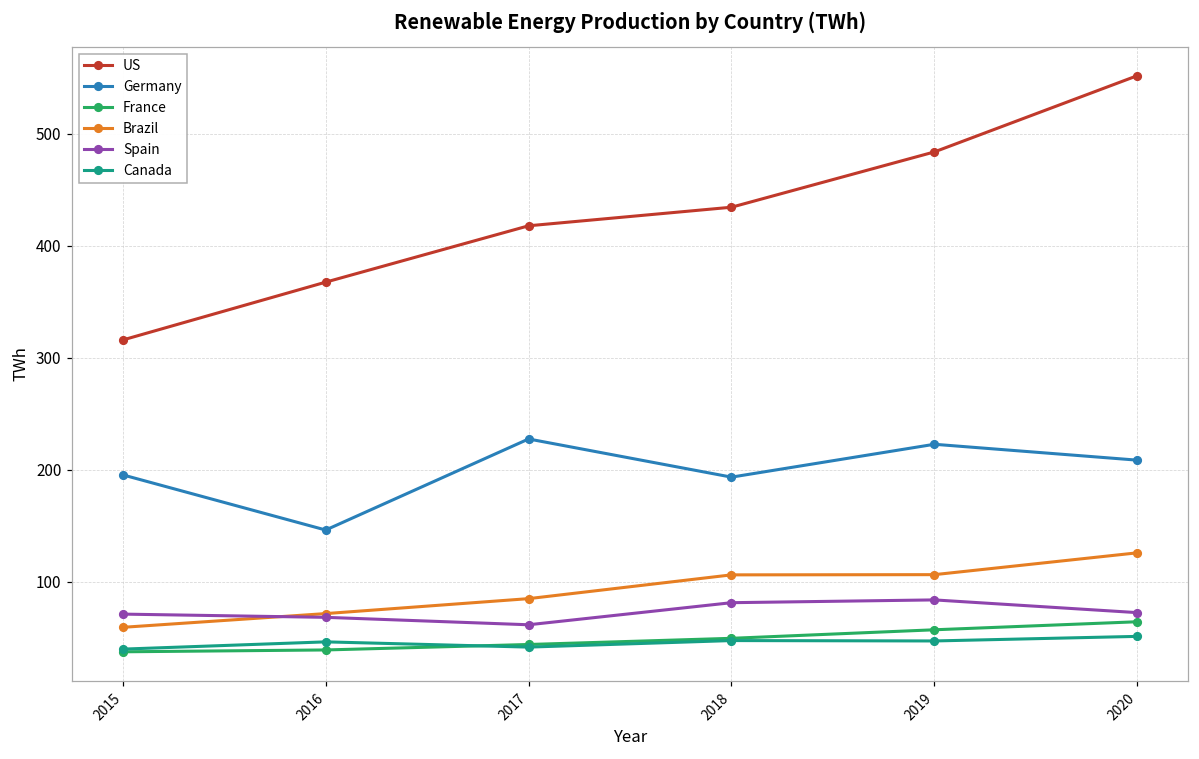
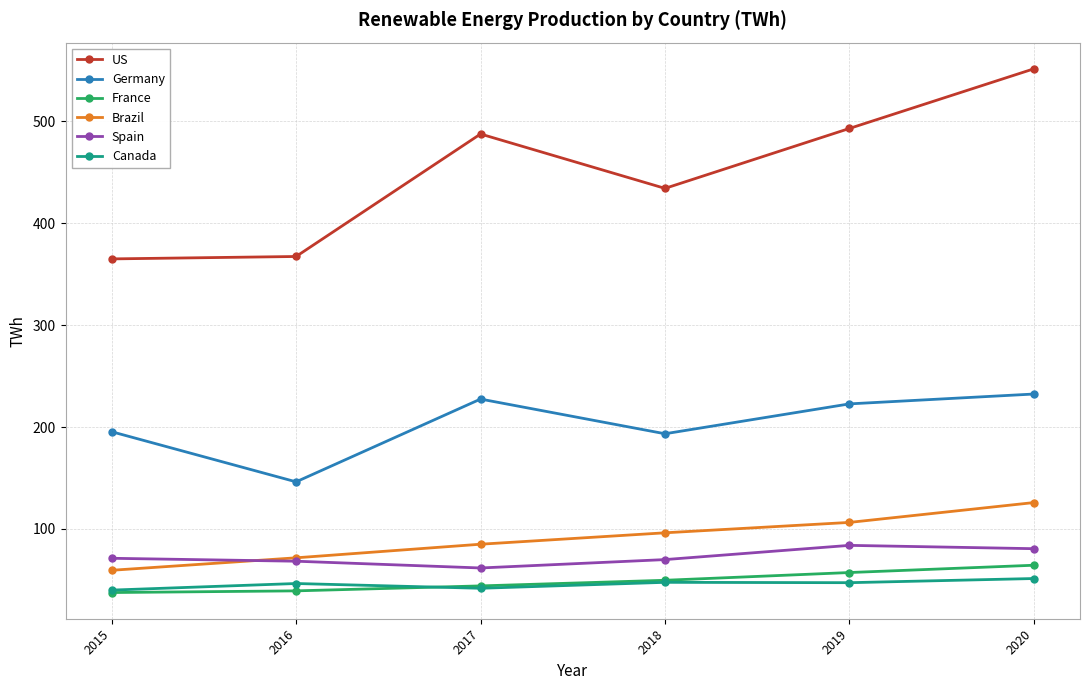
US, 2015: 316 -> 365
US, 2017: 418 -> 488
Brazil, 2018: 106 -> 96
Spain, 2018: 81 -> 70
US, 2019: 484 -> 493
Germany, 2020: 209 -> 232
Spain, 2020: 72 -> 81
